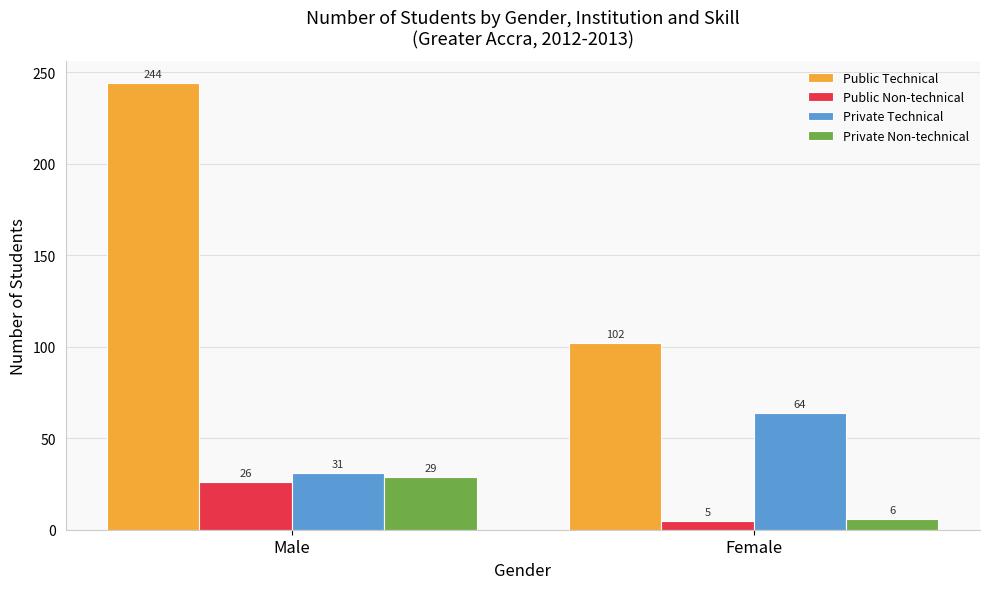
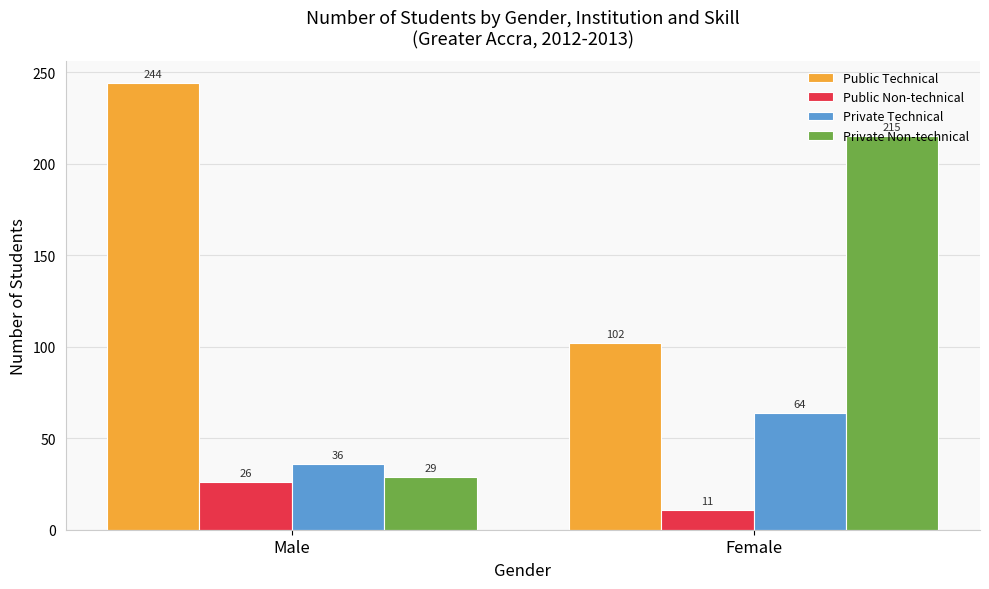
Private Technical, Male: 31 -> 36
Public Non-technical, Female: 5 -> 11
Private Non-technical, Female: 6 -> 215
